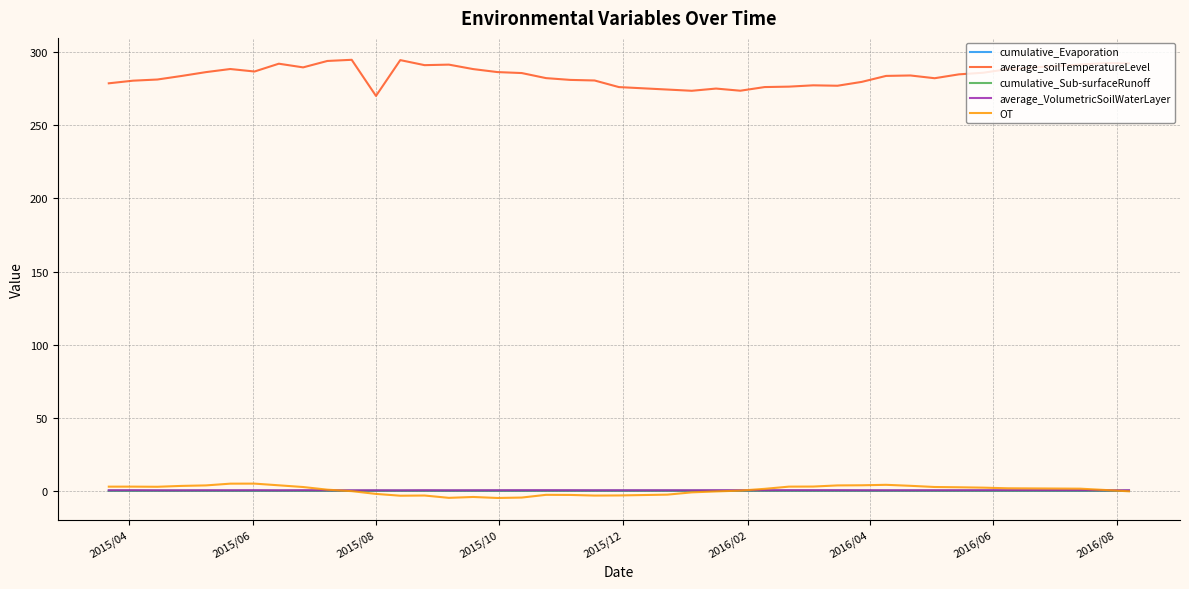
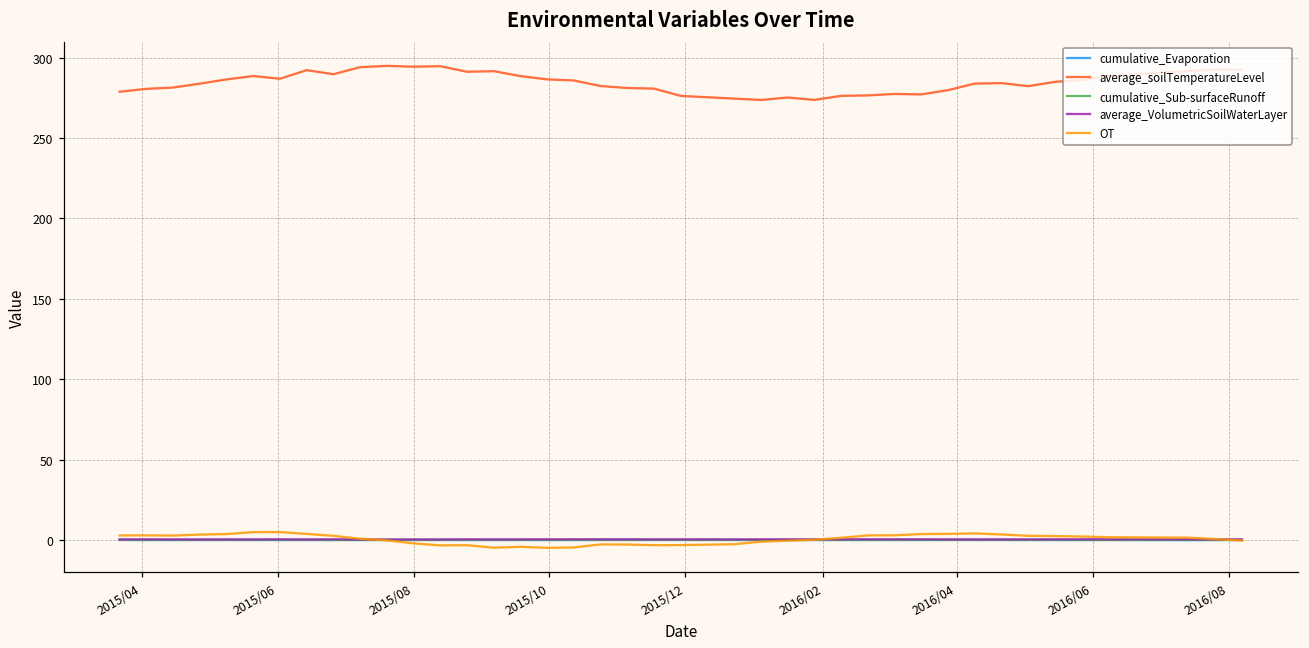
average_soilTemperatureLevel, 2015/08: 270 -> 294
